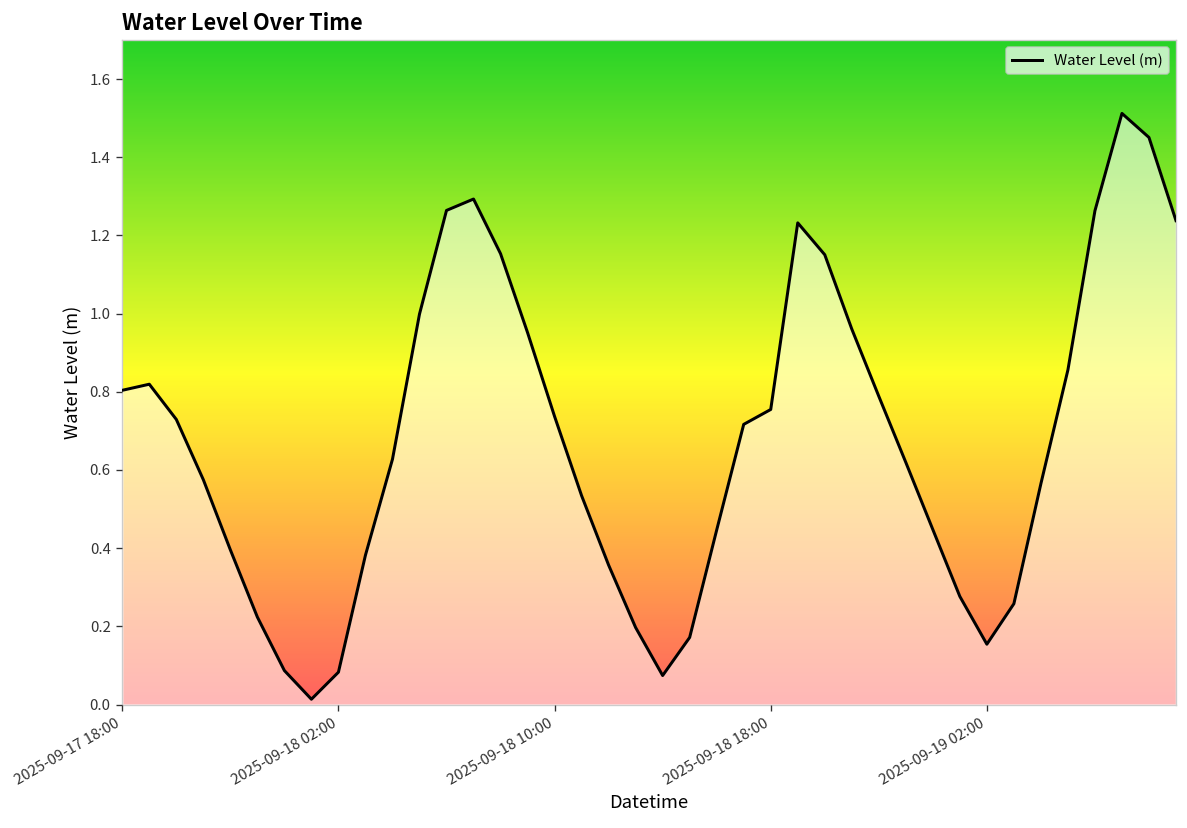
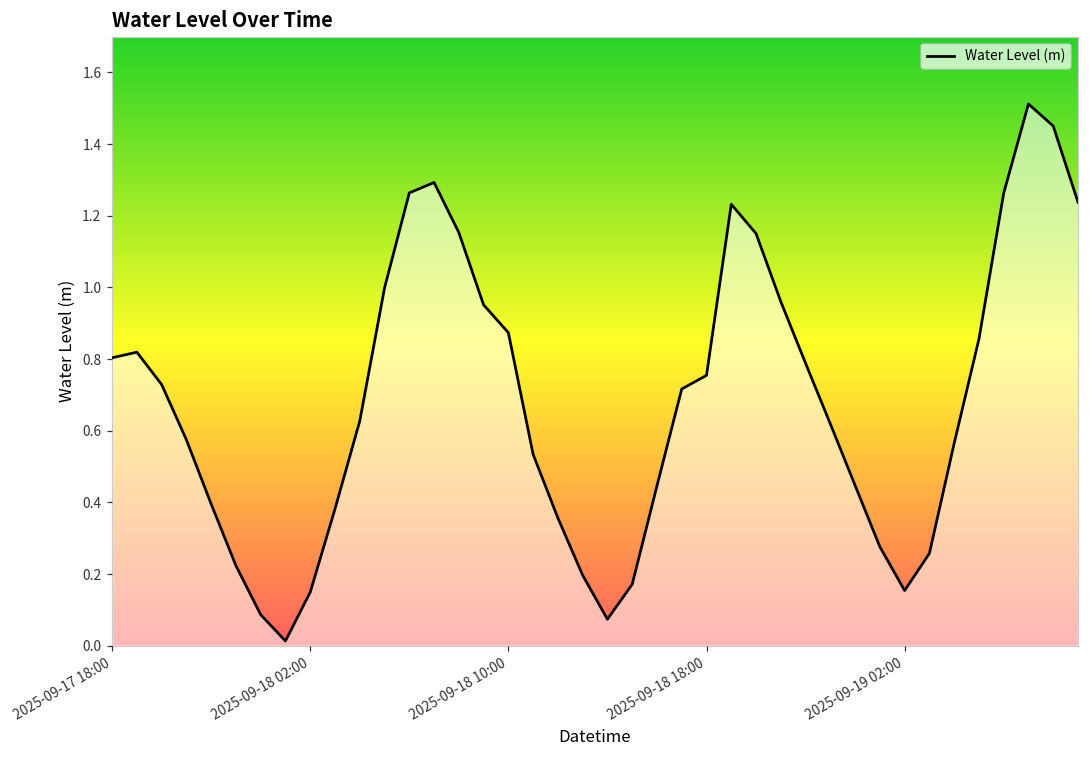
2025-09-18 02:00: 0.08 -> 0.15
2025-09-18 10:00: 0.74 -> 0.87
